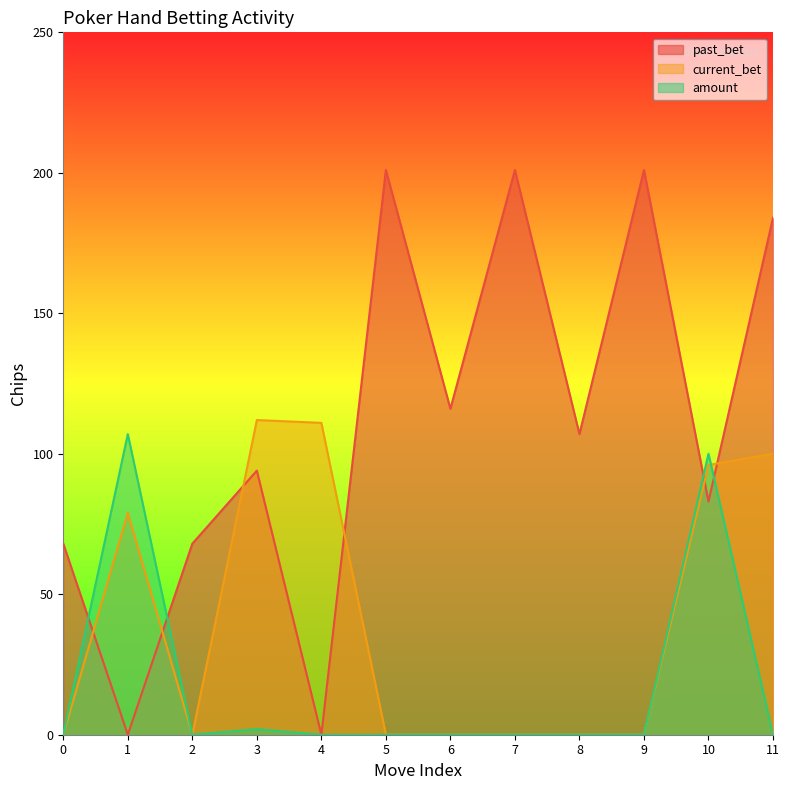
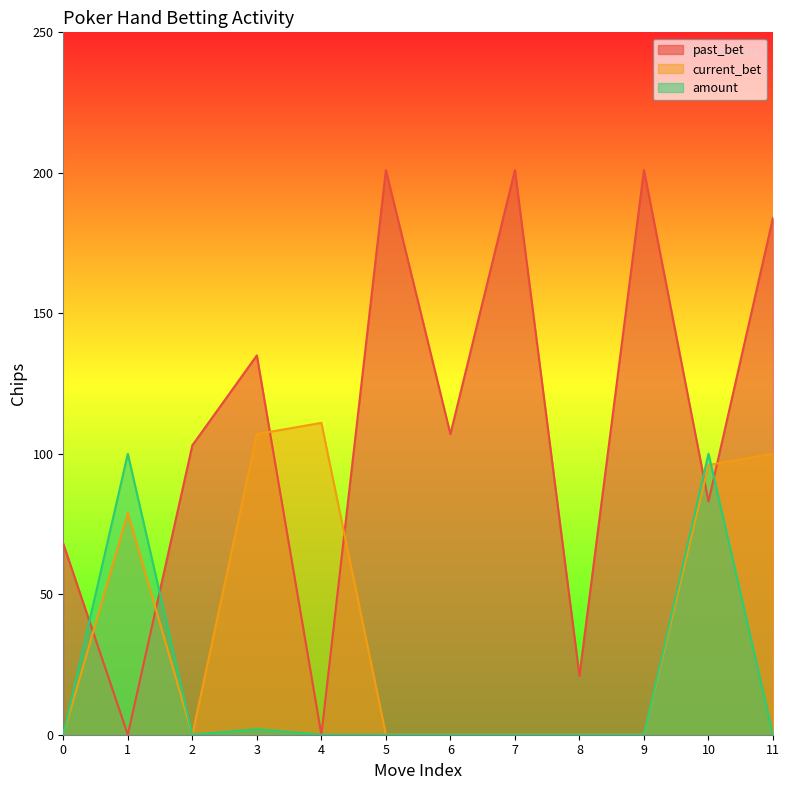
amount, 1: 107 -> 100
past_bet, 2: 68 -> 103
past_bet, 3: 94 -> 135
current_bet, 3: 112 -> 107
past_bet, 6: 116 -> 107
past_bet, 8: 107 -> 21
